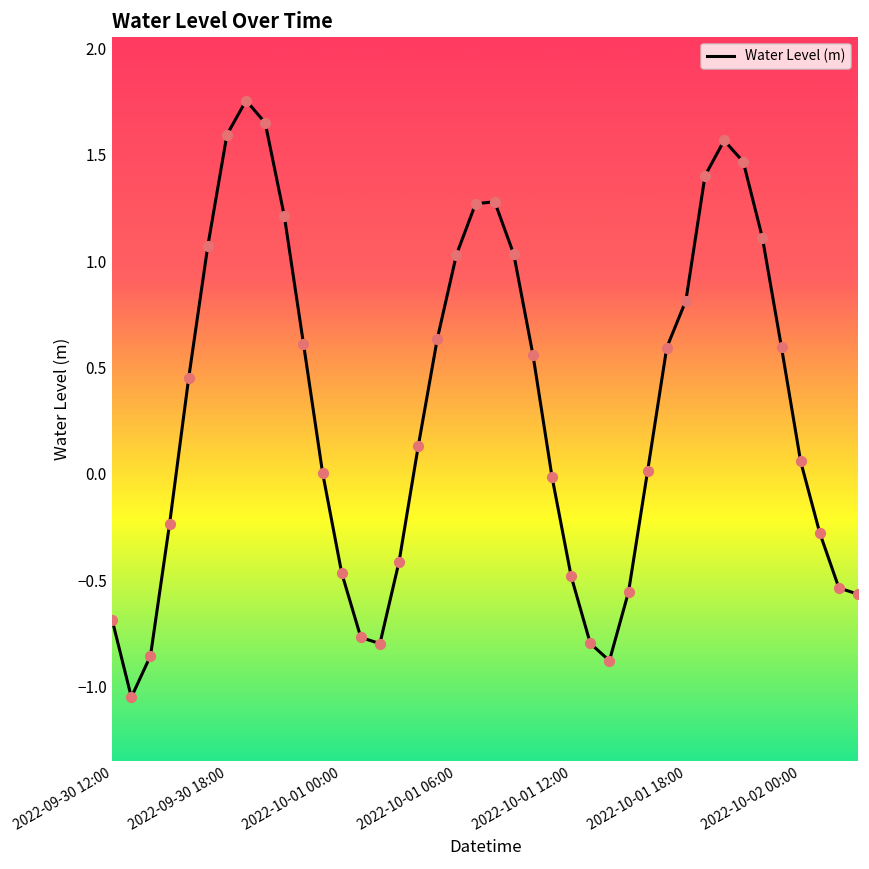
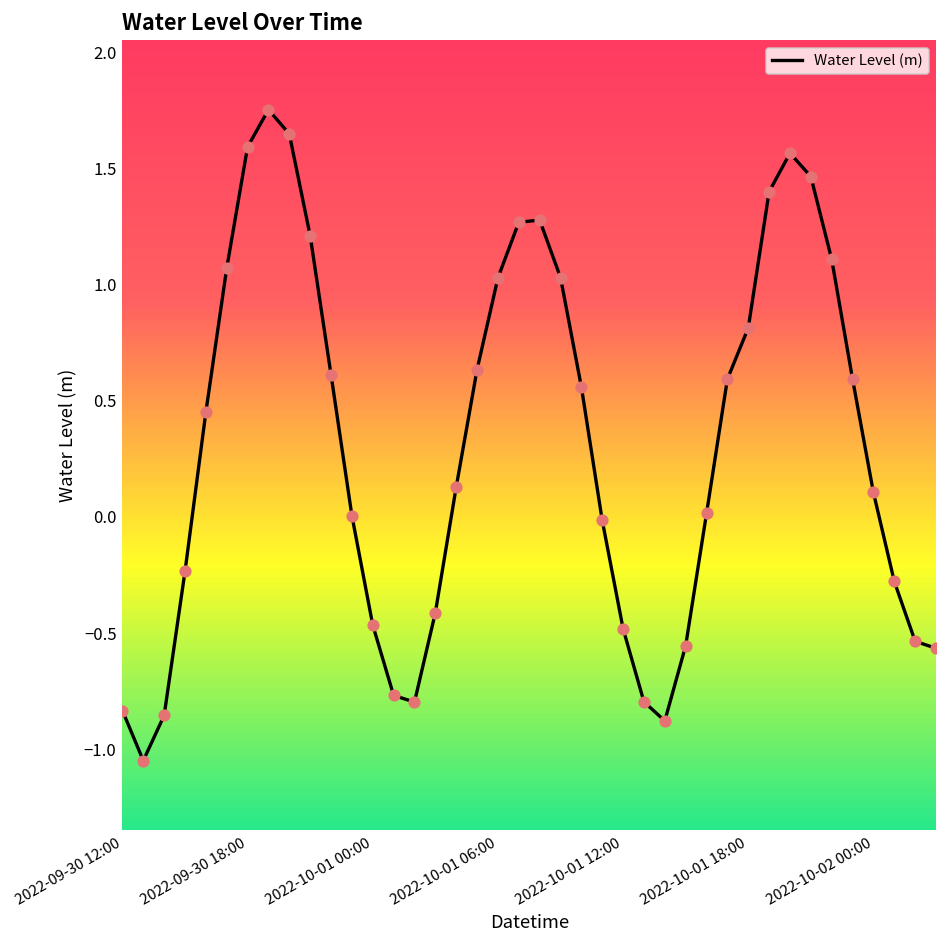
2022-09-30 12:00: -0.69 -> -0.83
2022-10-02 00:00: 0.06 -> 0.11
